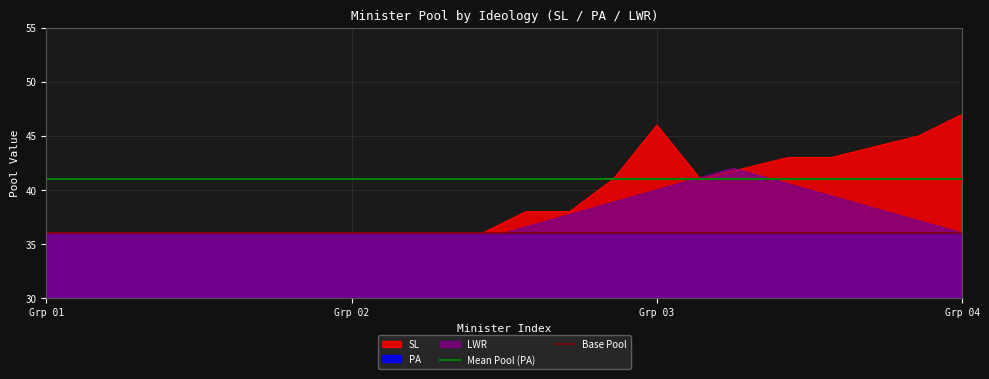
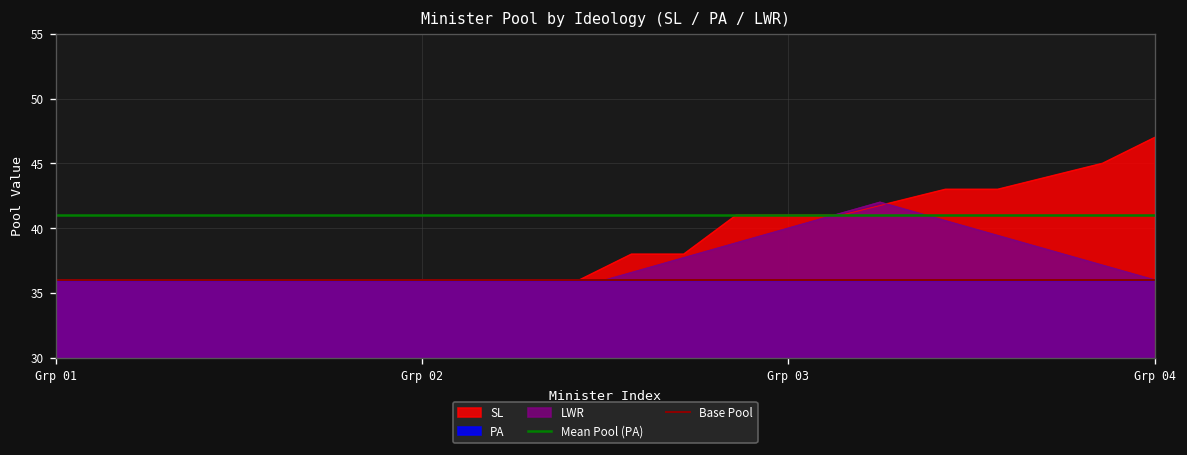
SL, Grp 03: 46 -> 41
